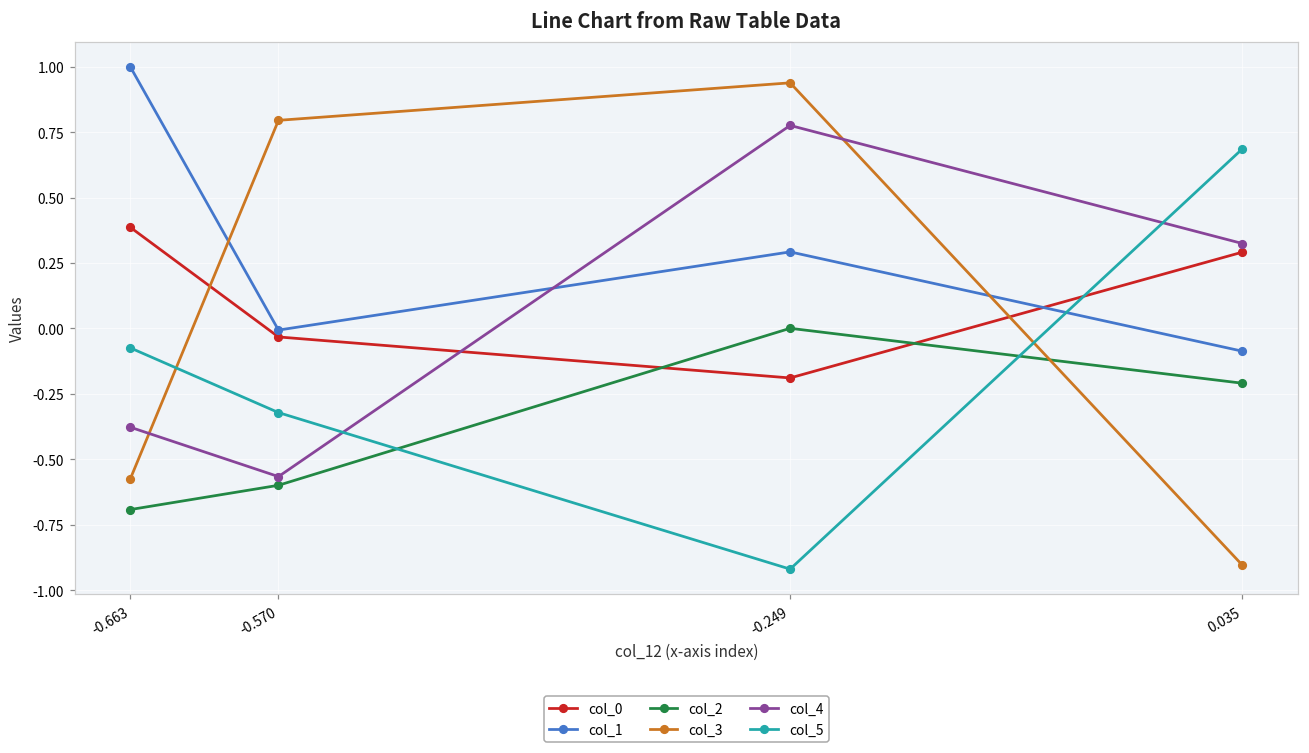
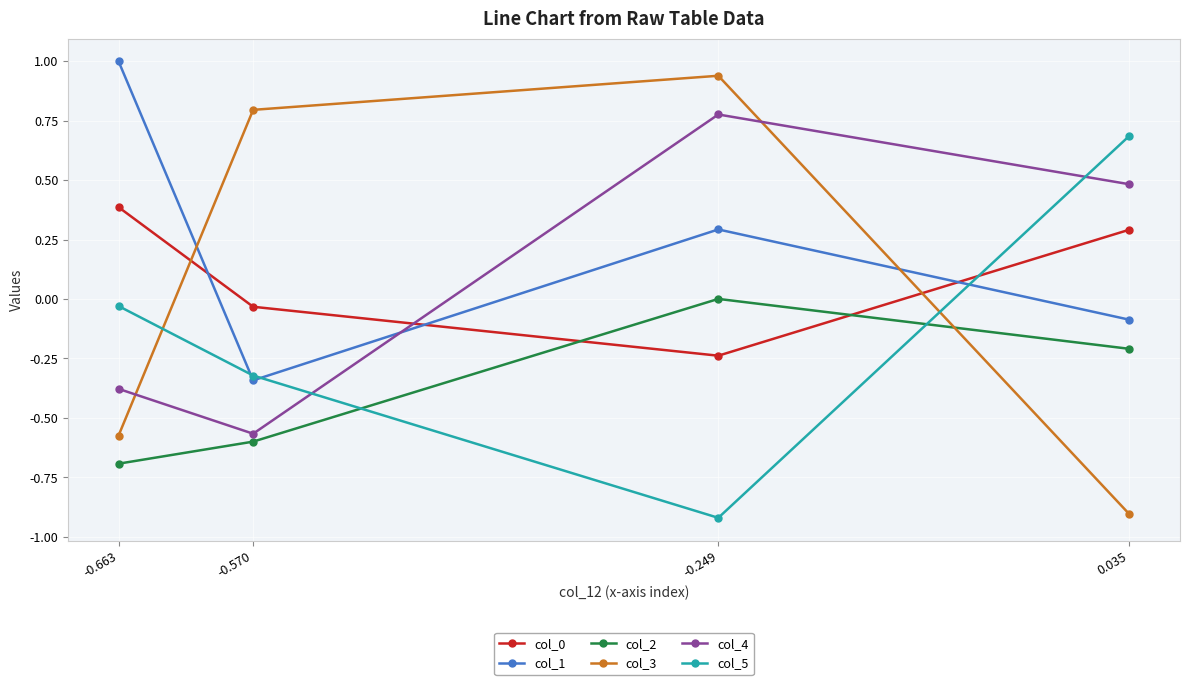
col_5, -0.663: -0.07 -> -0.03
col_1, -0.570: -0.01 -> -0.34
col_0, -0.249: -0.19 -> -0.24
col_4, 0.035: 0.32 -> 0.48
